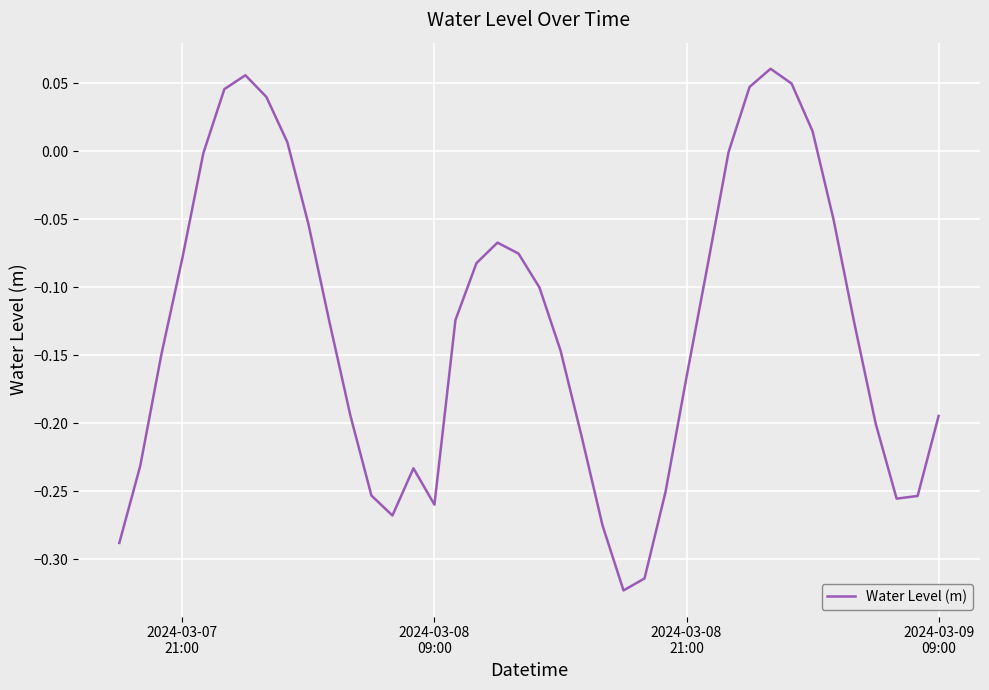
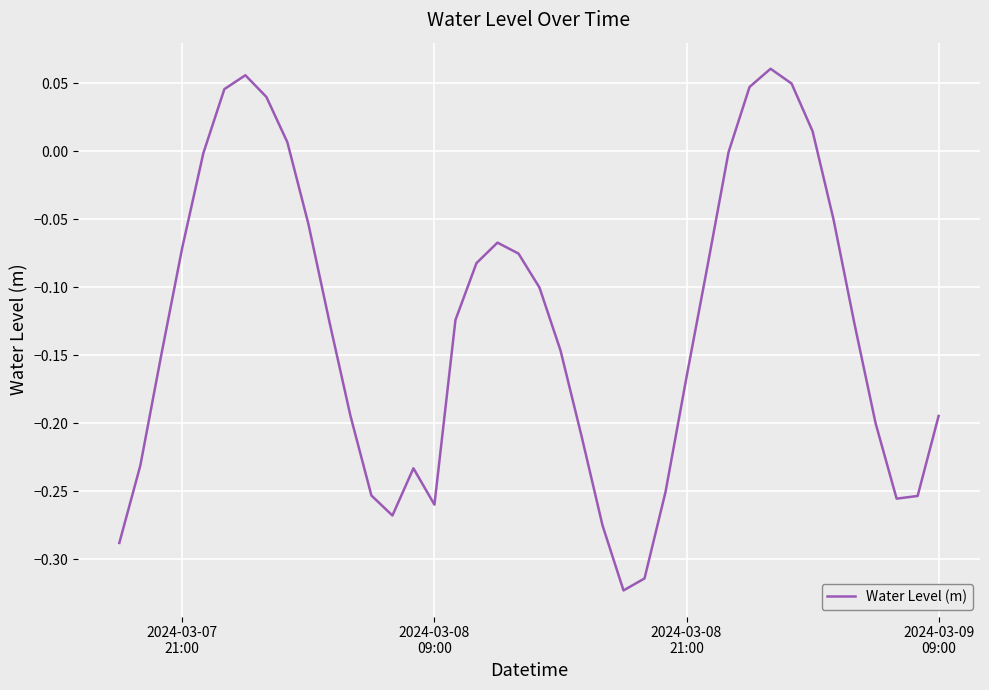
2024-03-07 21:00: -0.079 -> -0.071
